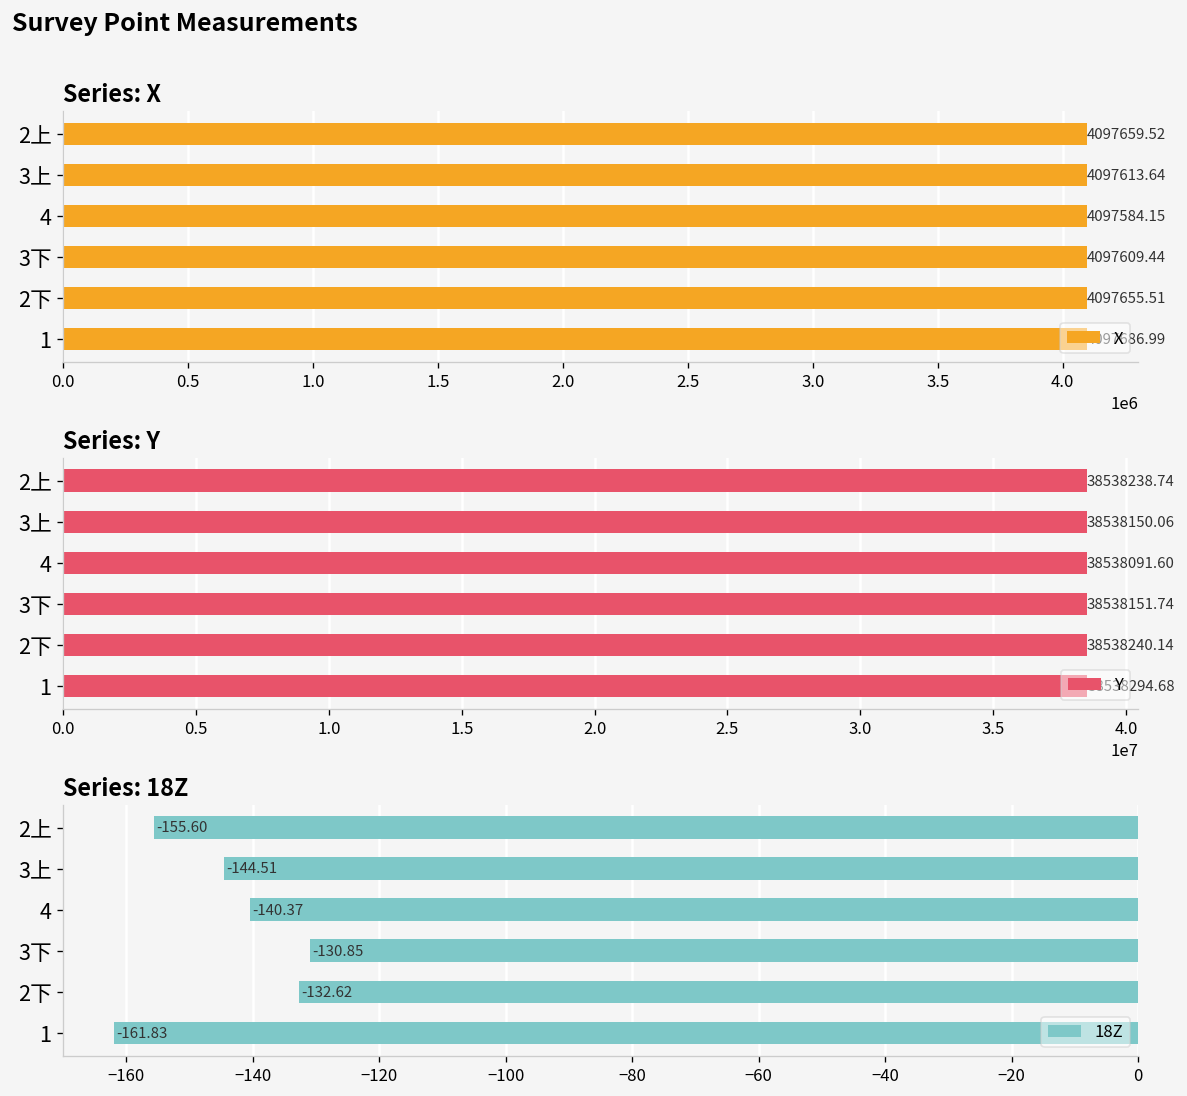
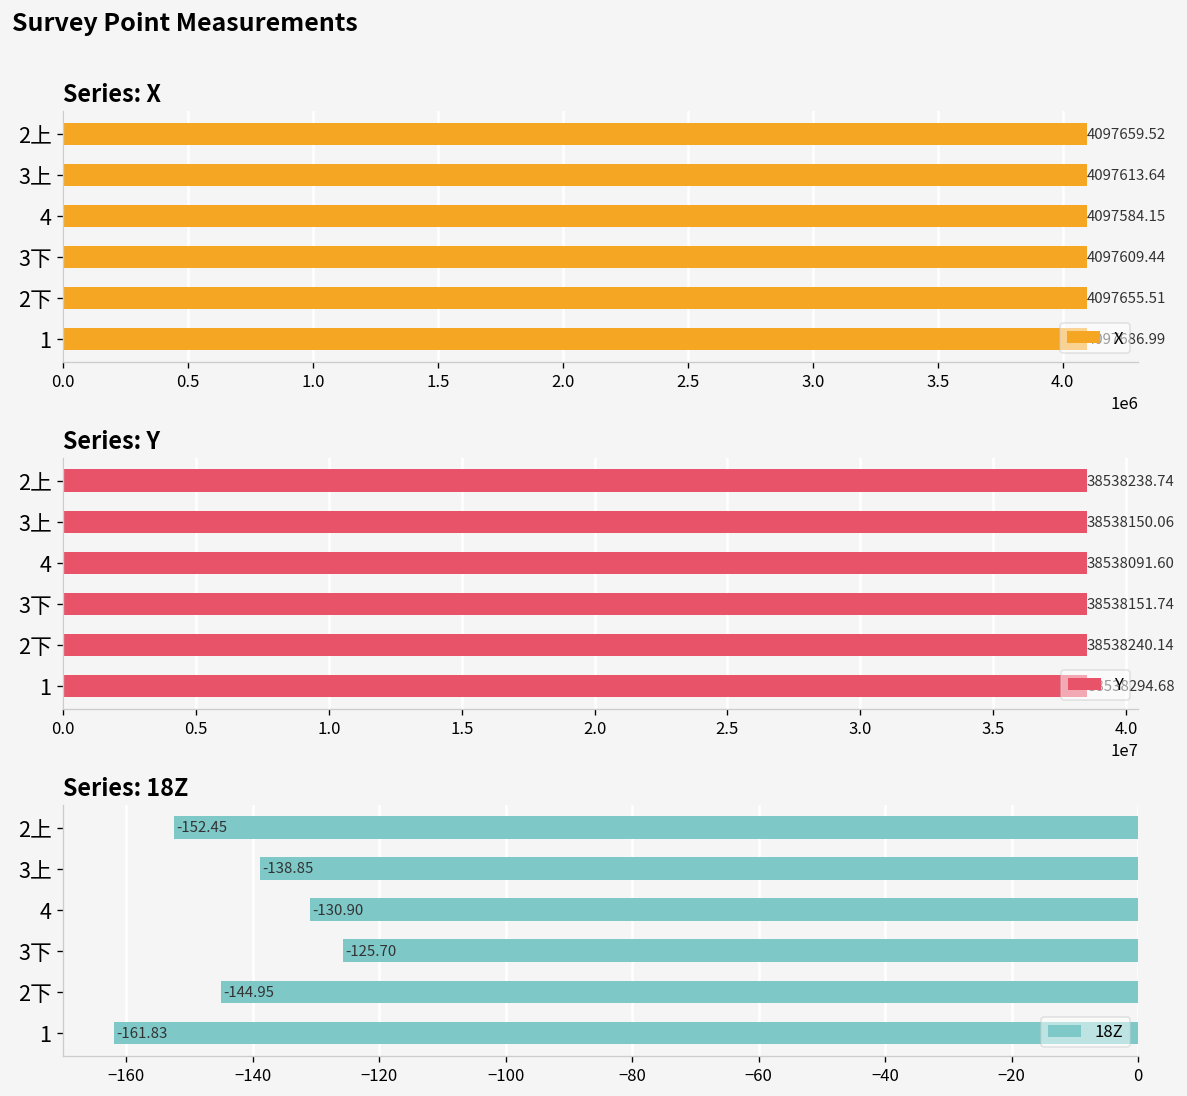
Series: 18Z, 2上: -155.60 -> -152.45
Series: 18Z, 3上: -144.51 -> -138.85
Series: 18Z, 4: -140.37 -> -130.90
Series: 18Z, 3下: -130.85 -> -125.70
Series: 18Z, 2下: -132.62 -> -144.95
